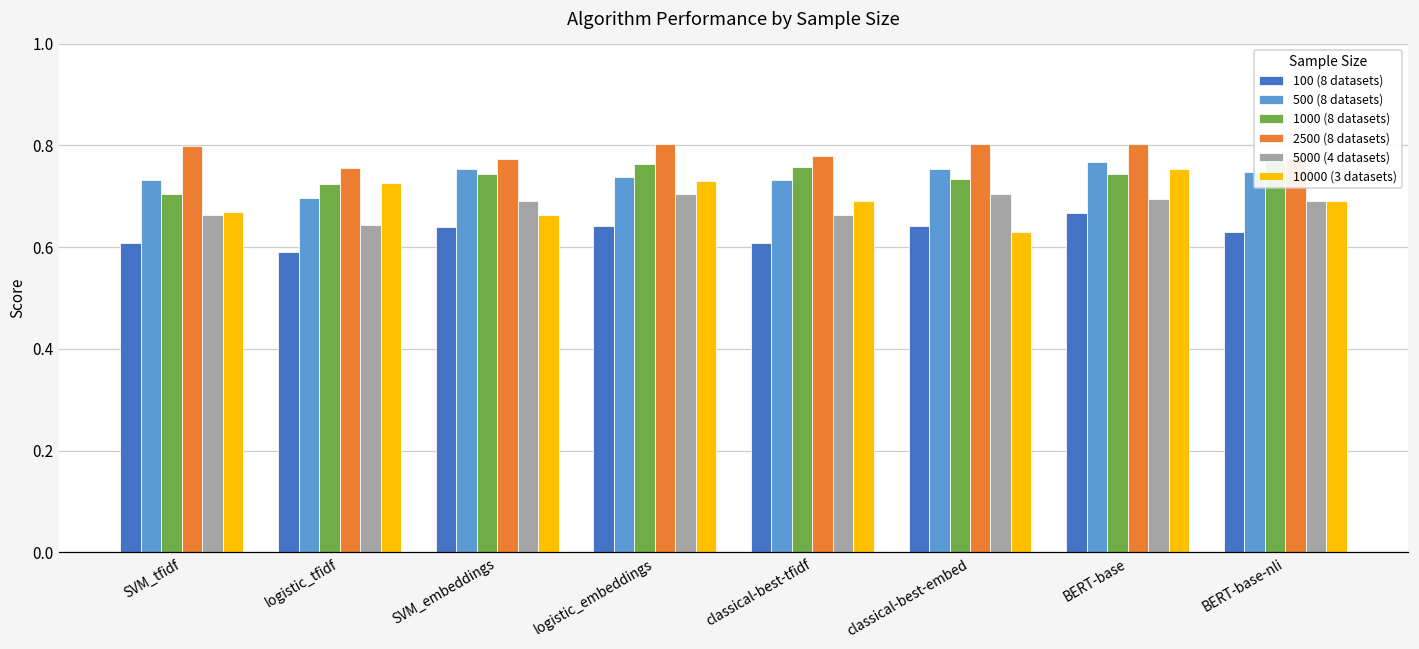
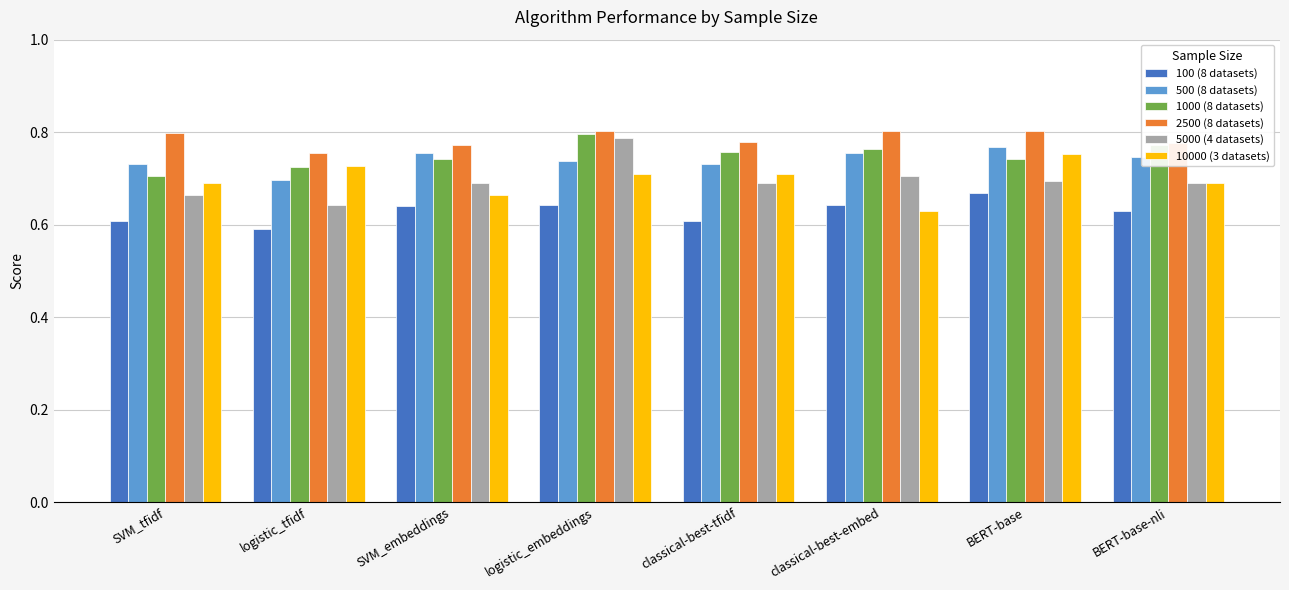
10000 (3 datasets), SVM_tfidf: 0.67 -> 0.69
1000 (8 datasets), logistic_embeddings: 0.76 -> 0.80
5000 (4 datasets), logistic_embeddings: 0.71 -> 0.79
10000 (3 datasets), logistic_embeddings: 0.73 -> 0.71
5000 (4 datasets), classical-best-tfidf: 0.66 -> 0.69
10000 (3 datasets), classical-best-tfidf: 0.69 -> 0.71
1000 (8 datasets), classical-best-embed: 0.73 -> 0.76
